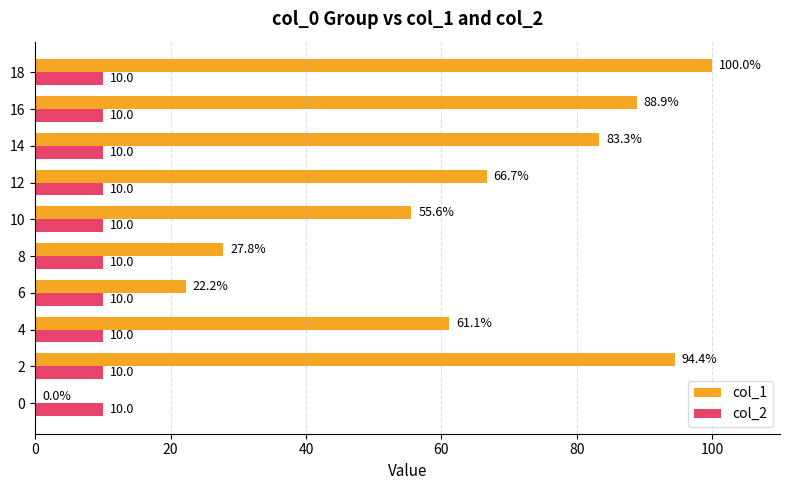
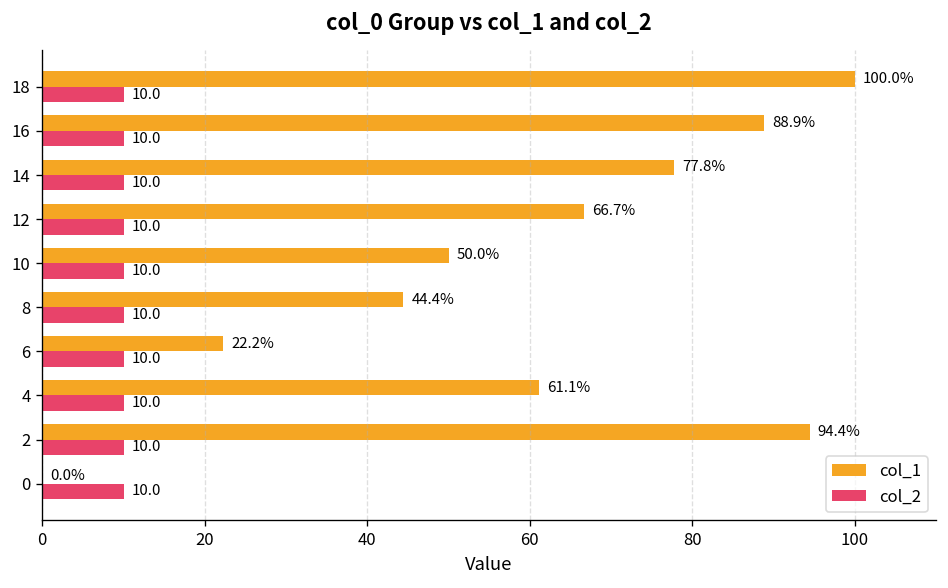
col_1, 14: 83.3% -> 77.8%
col_1, 10: 55.6% -> 50.0%
col_1, 8: 27.8% -> 44.4%
